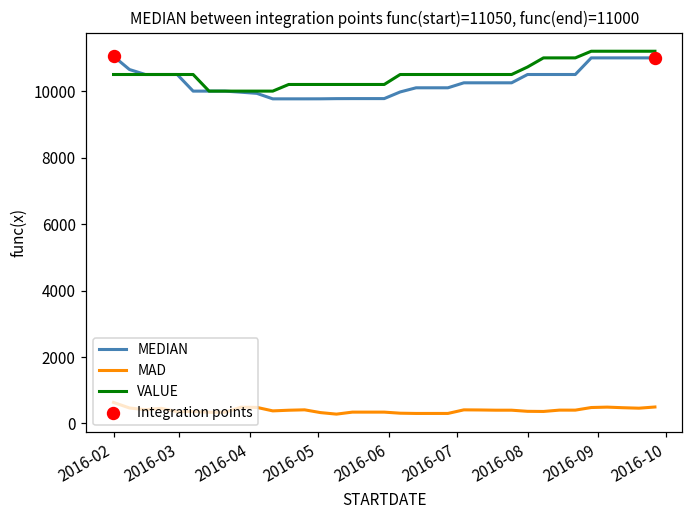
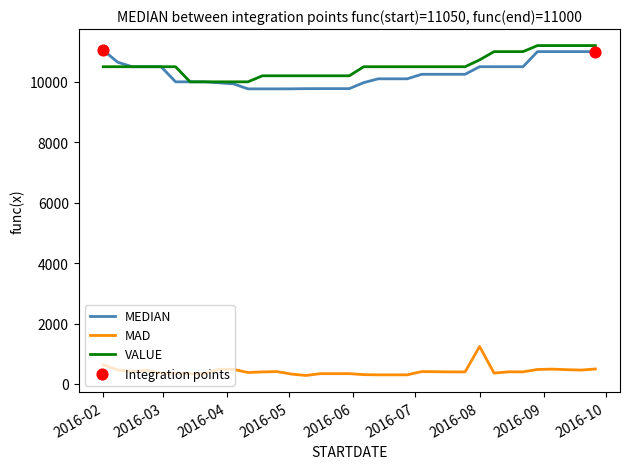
MAD, 2016-08: 400 -> 1200
